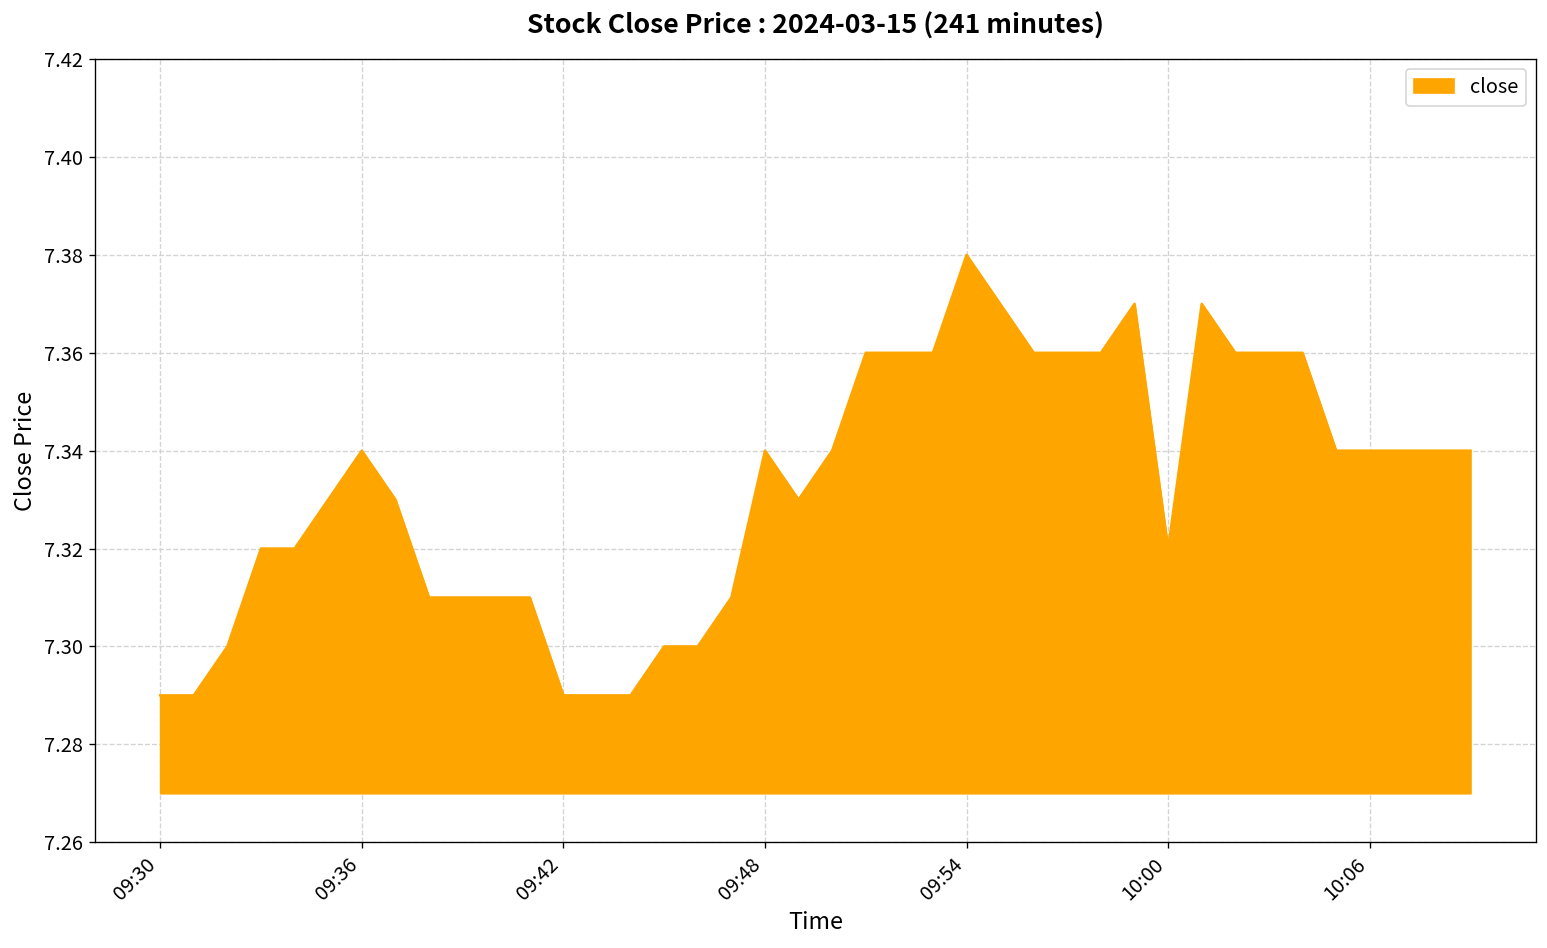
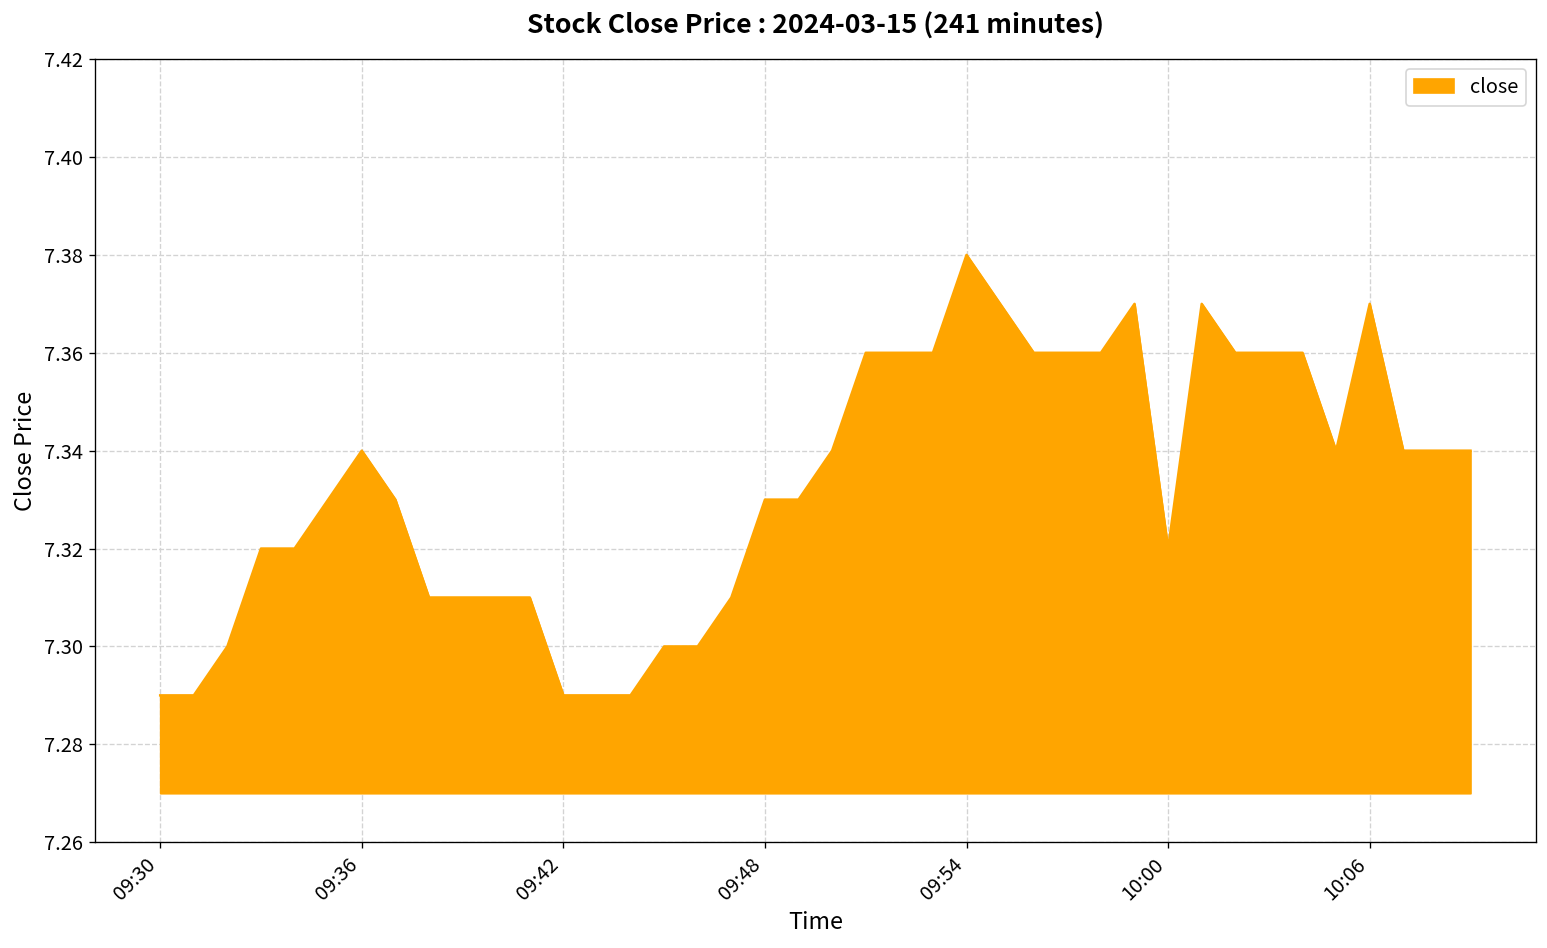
09:48: 7.34 -> 7.33
10:06: 7.34 -> 7.37
